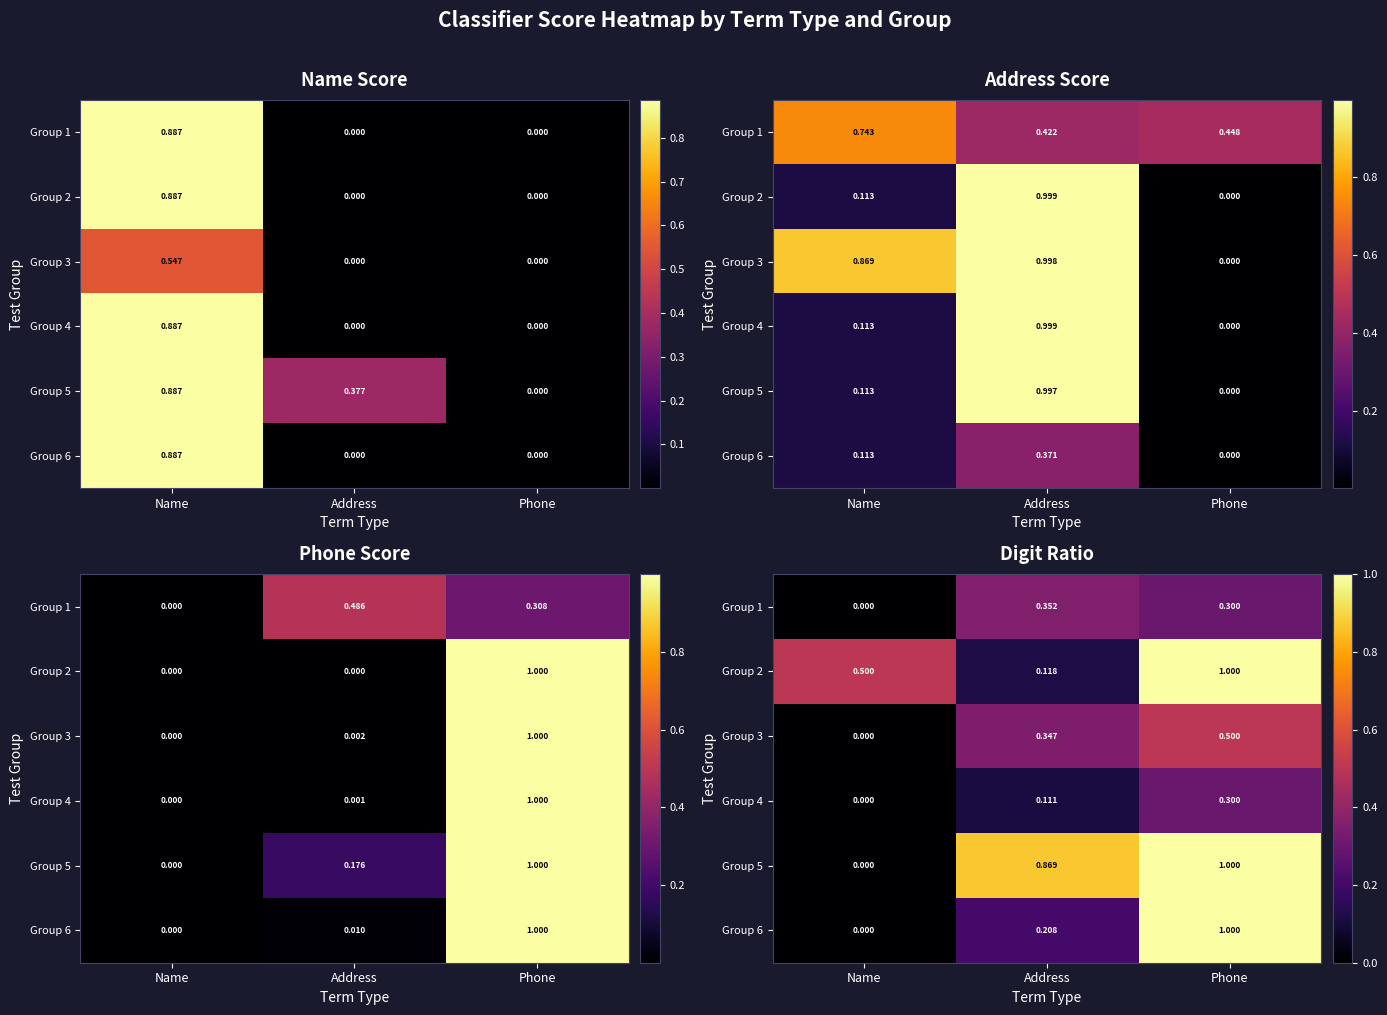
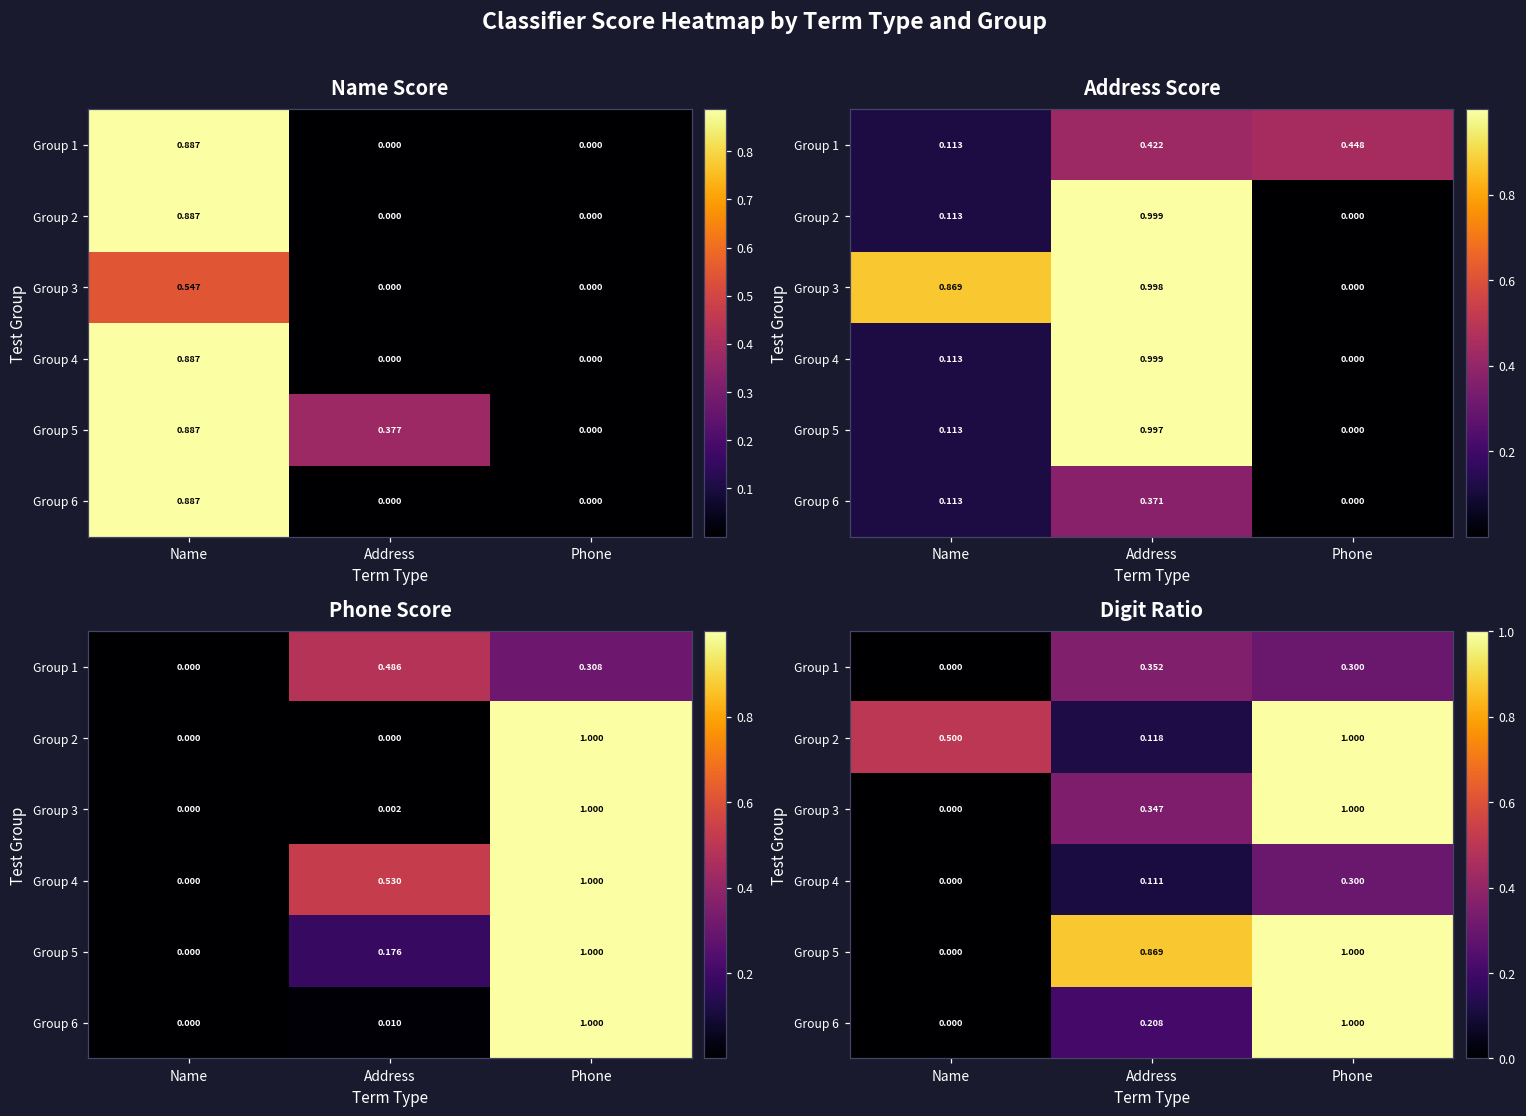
Address Score, Group 1, Name: 0.743 -> 0.113
Phone Score, Group 4, Address: 0.001 -> 0.530
Digit Ratio, Group 3, Phone: 0.500 -> 1.000
